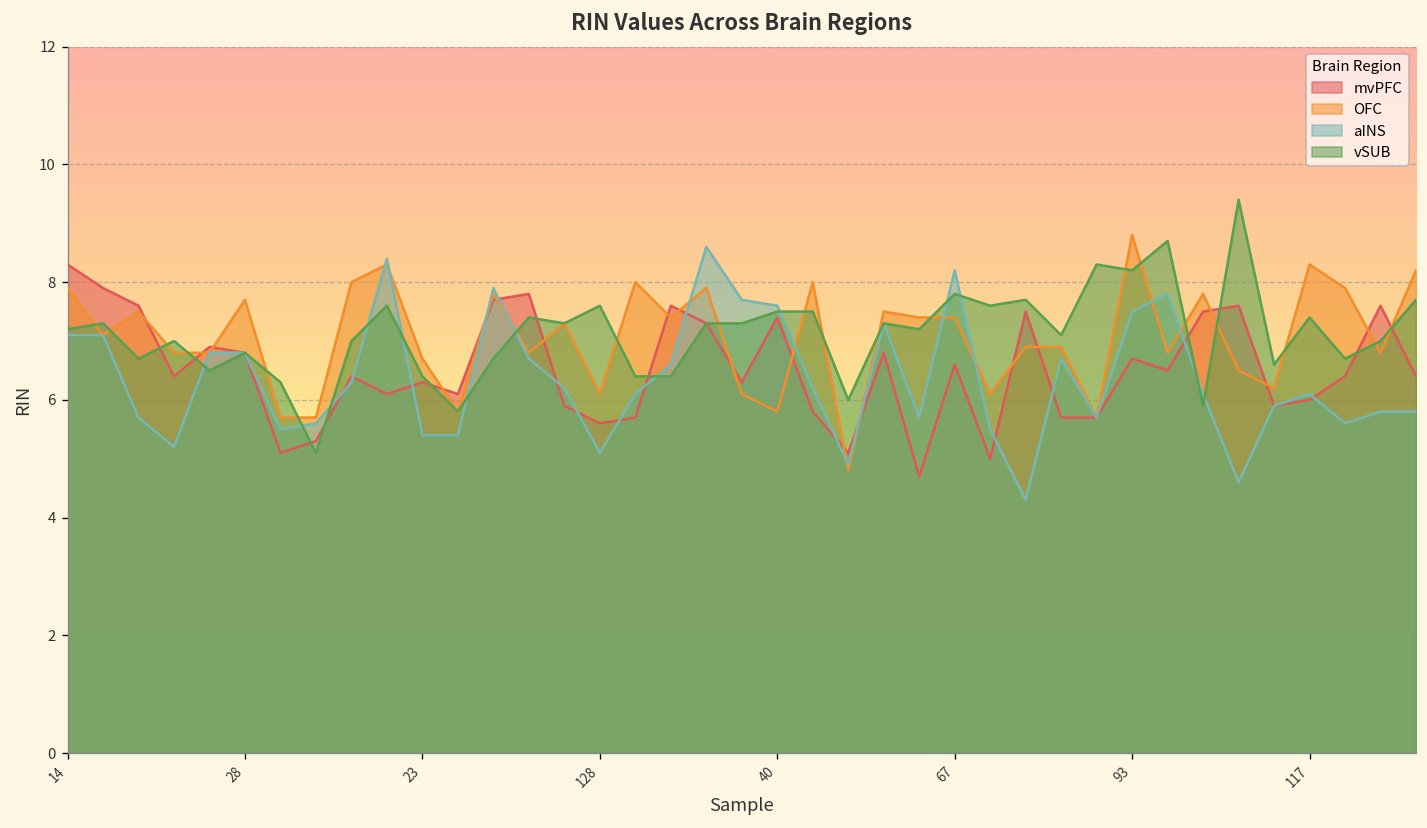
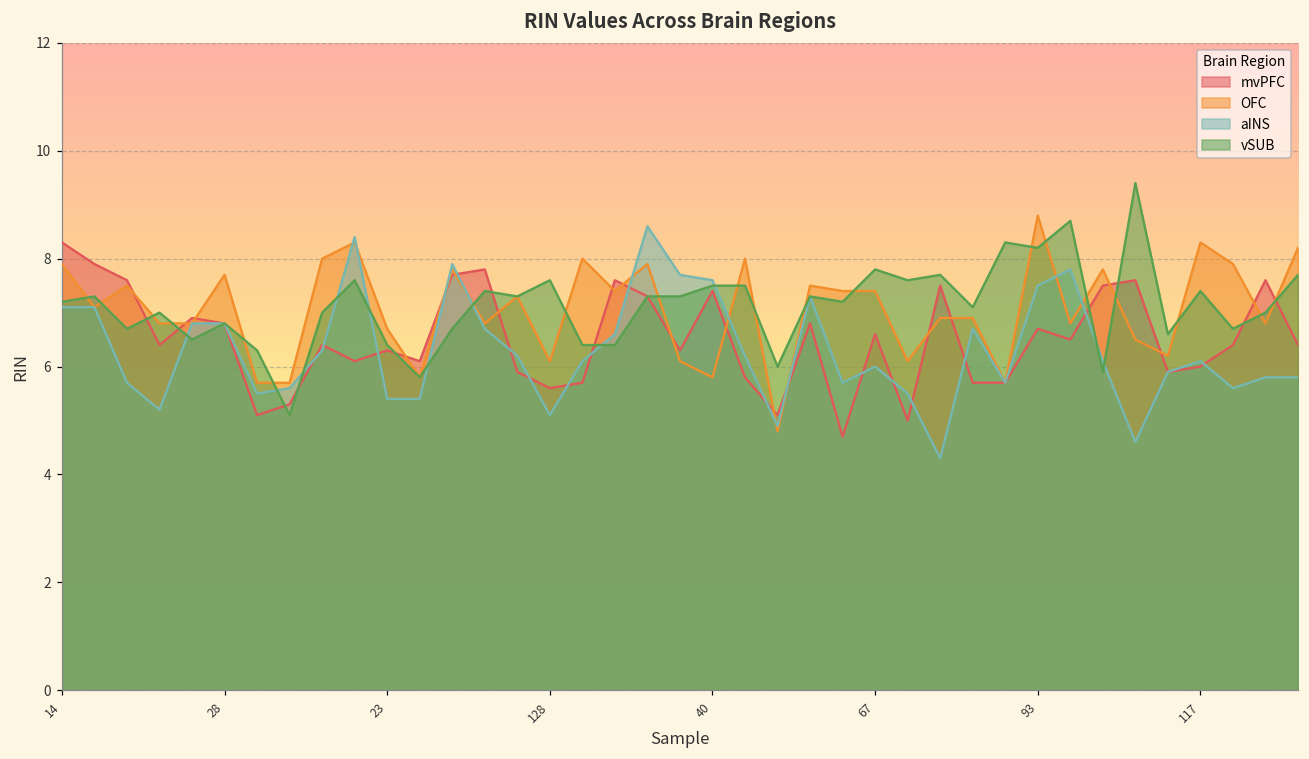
aINS, 67: 8.2 -> 6.0
